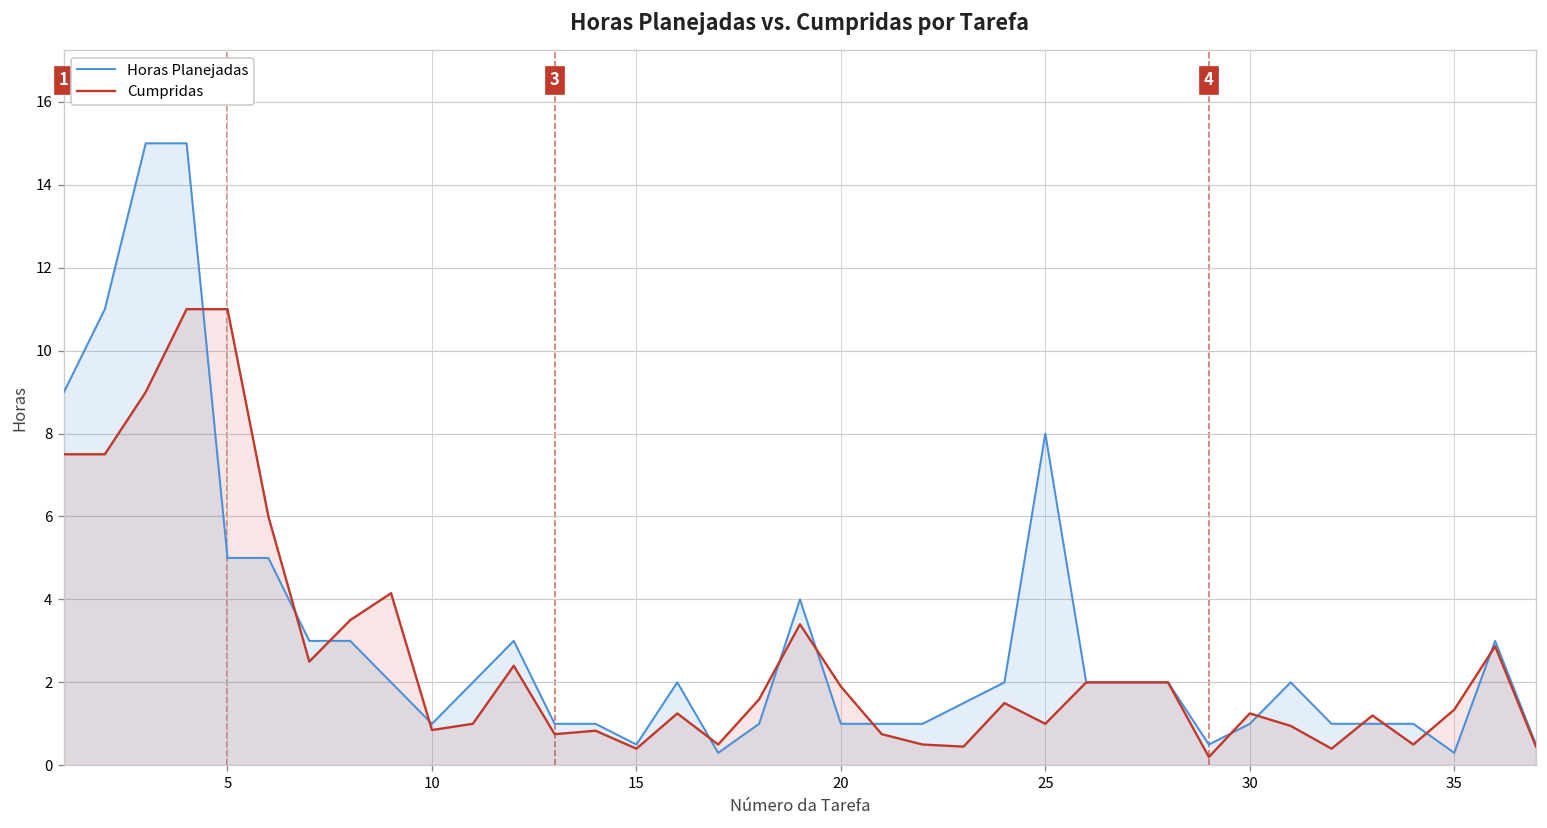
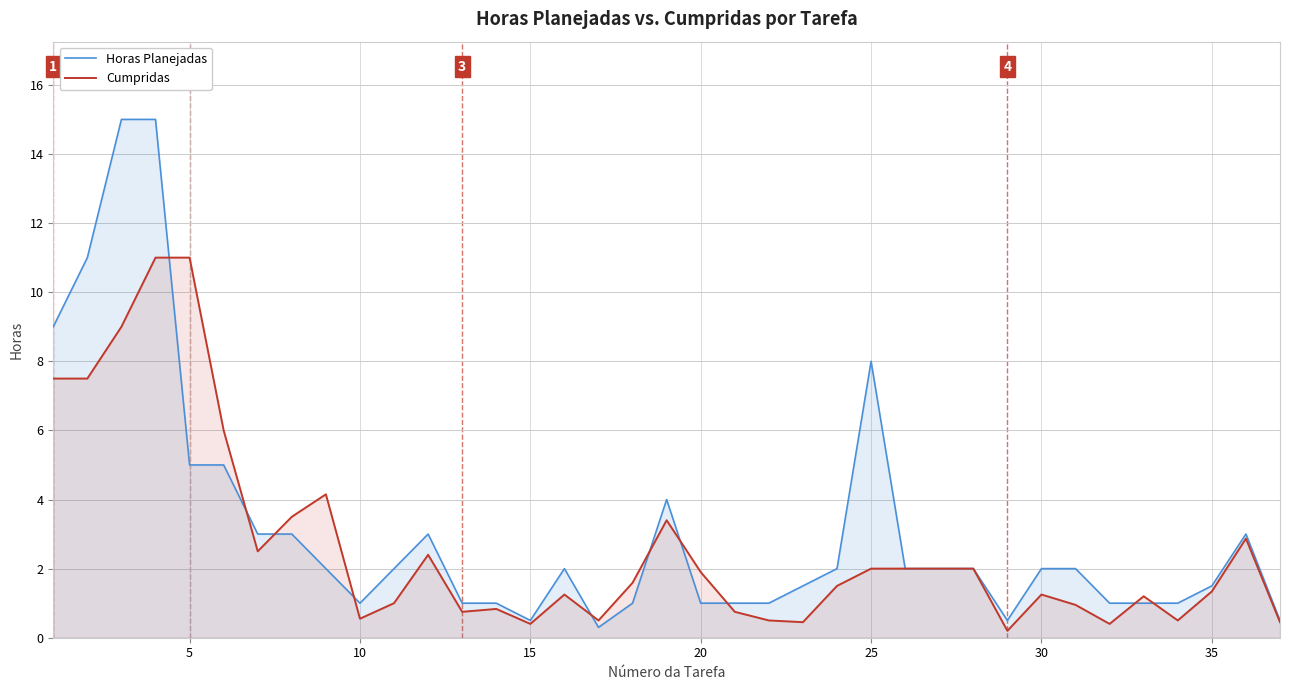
Cumpridas, 10: 0.9 -> 0.6
Cumpridas, 25: 1 -> 2
Horas Planejadas, 30: 1 -> 2
Horas Planejadas, 35: 0.3 -> 1.5
